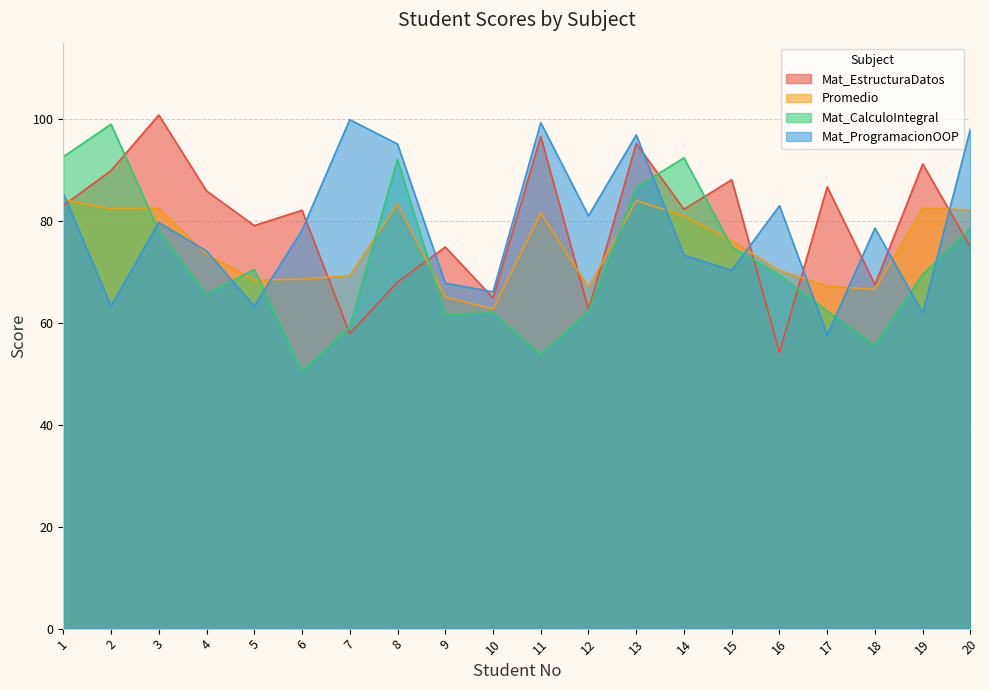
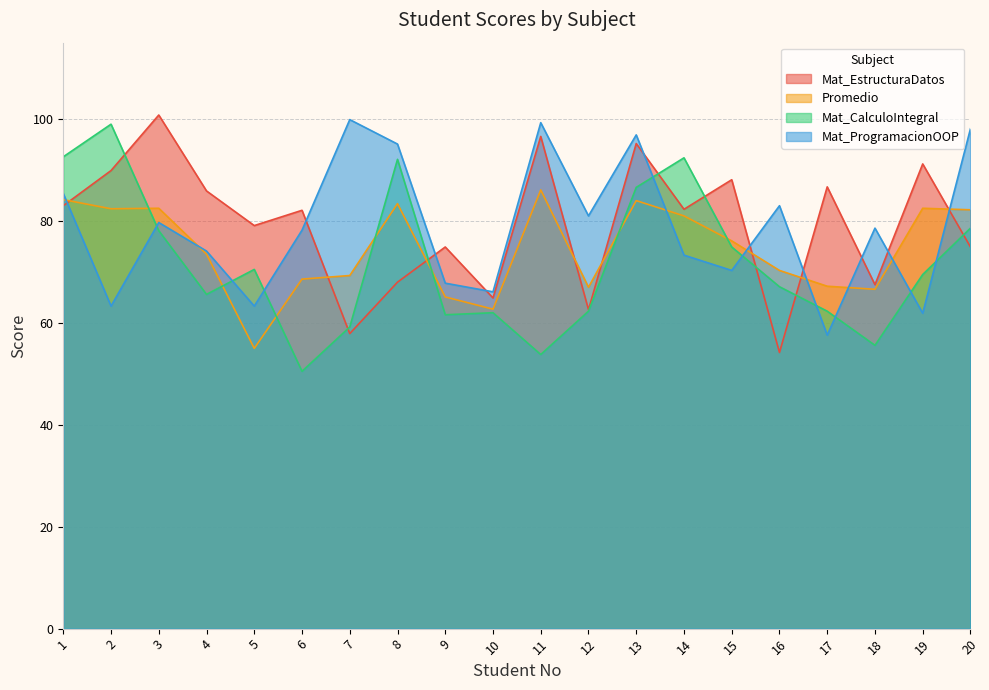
Promedio, 5: 68 -> 55
Promedio, 11: 82 -> 86
Mat_CalculoIntegral, 16: 69 -> 67
